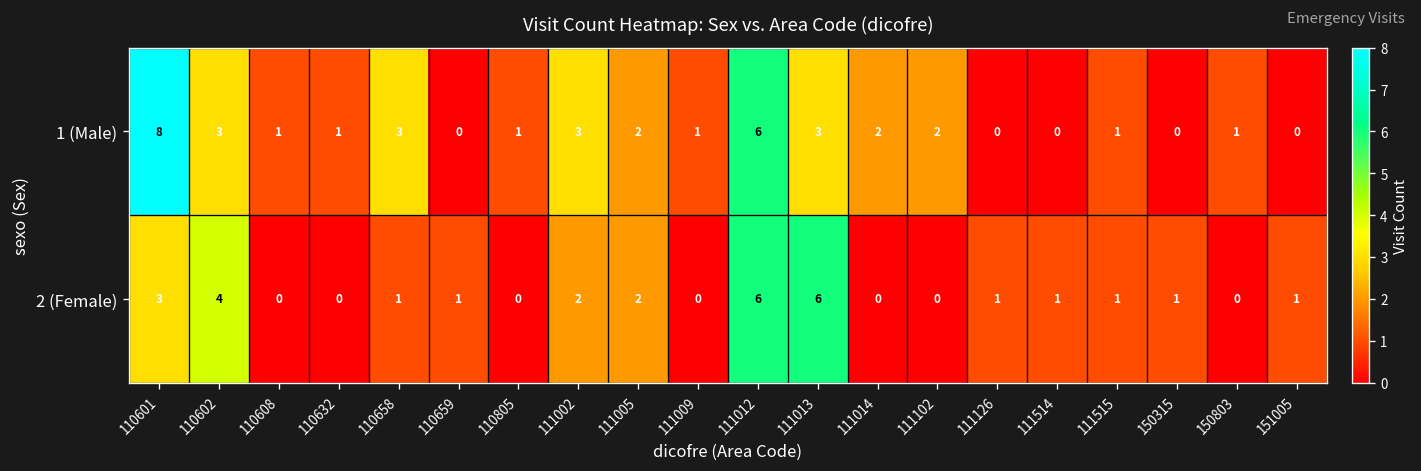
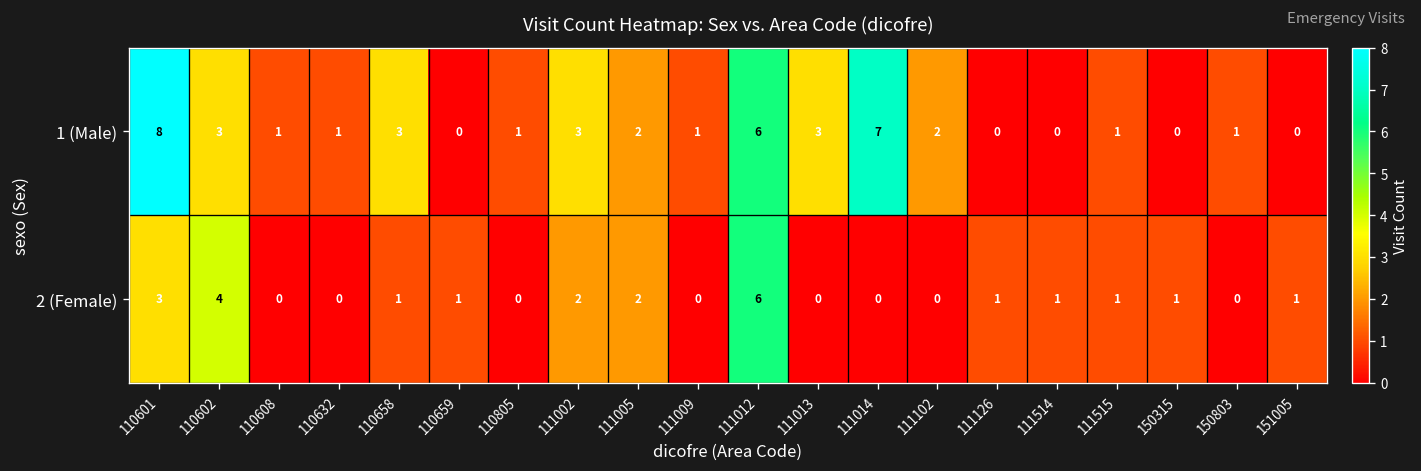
1 (Male), 111014: 2 -> 7
2 (Female), 111013: 6 -> 0
